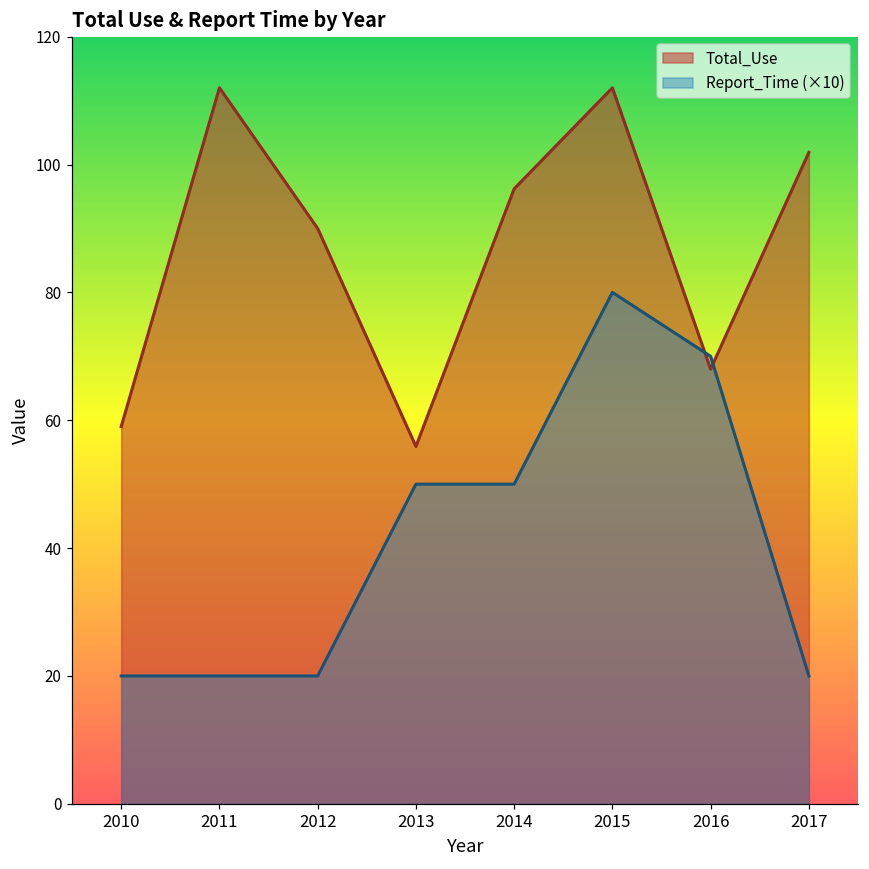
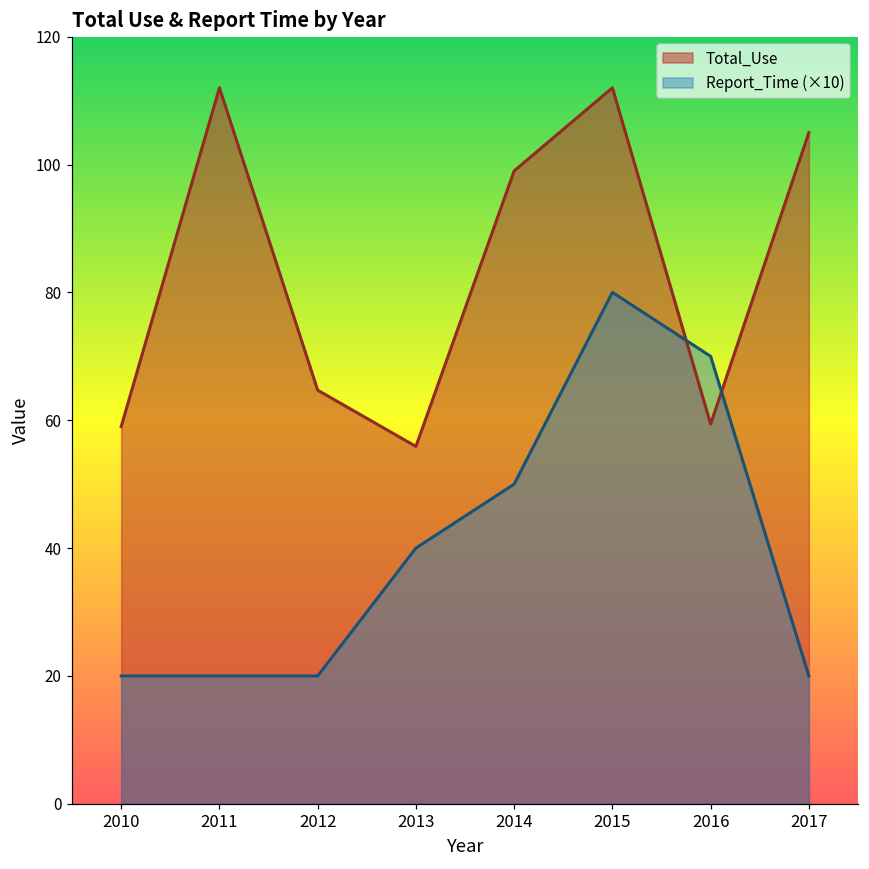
Total_Use, 2012: 90 -> 65
Report_Time (×10), 2013: 50 -> 40
Total_Use, 2014: 96 -> 99
Total_Use, 2016: 68 -> 59
Total_Use, 2017: 102 -> 105
